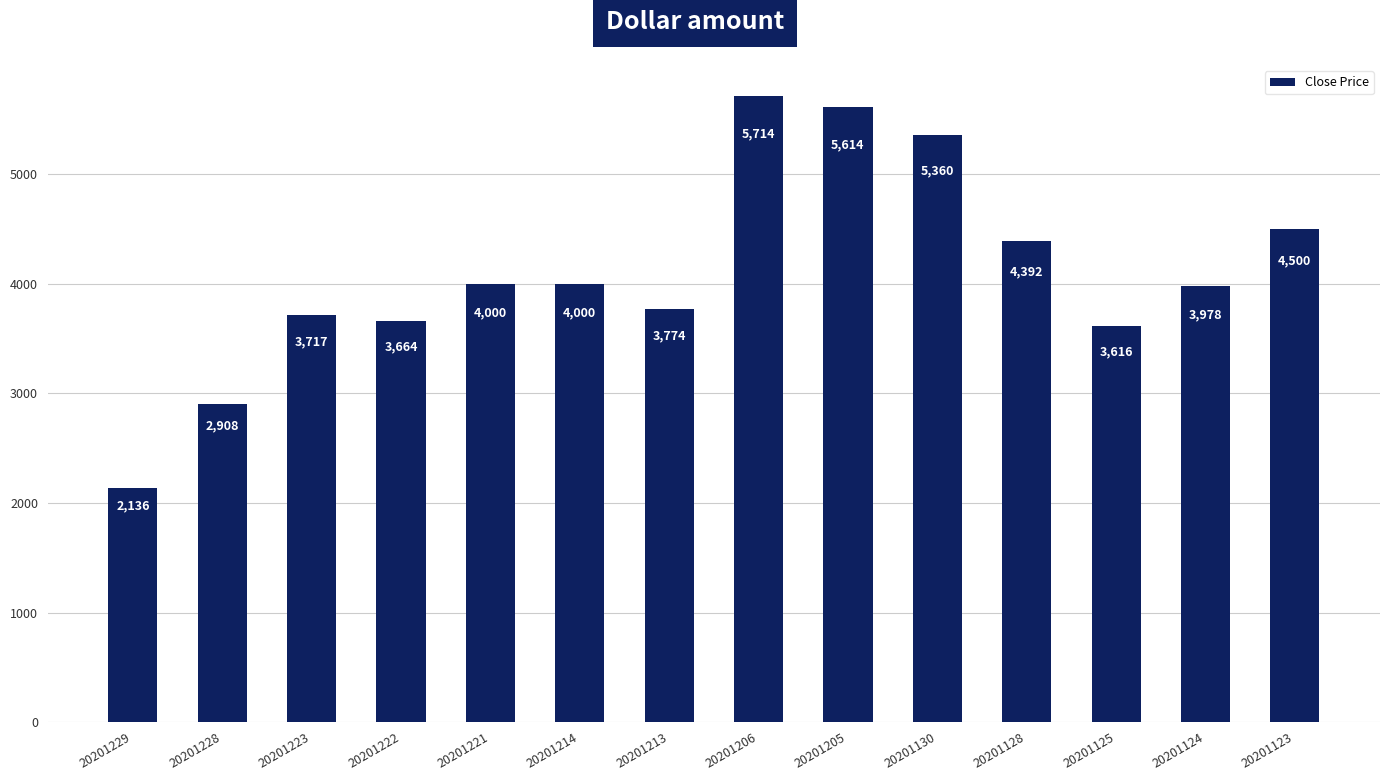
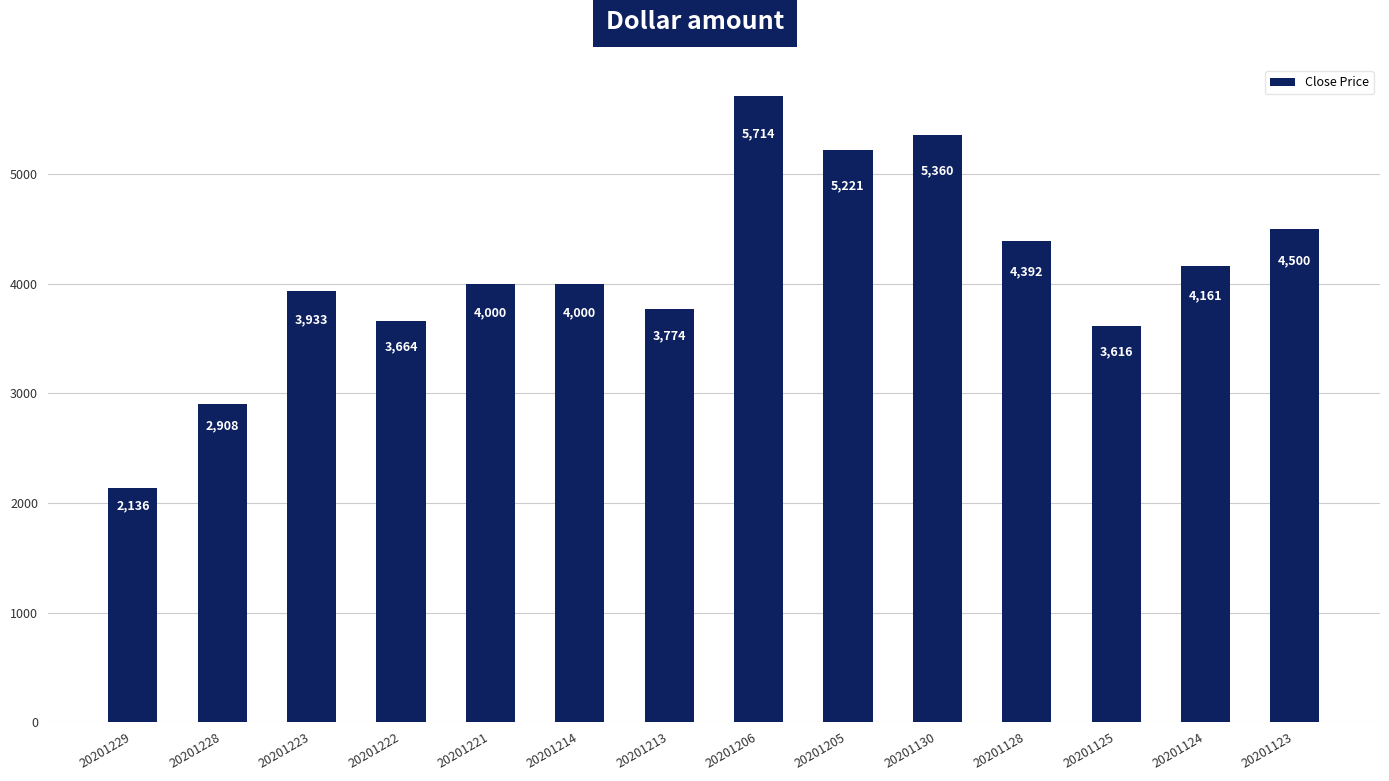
20201223: 3,717 -> 3,933
20201205: 5,614 -> 5,221
20201124: 3,978 -> 4,161
